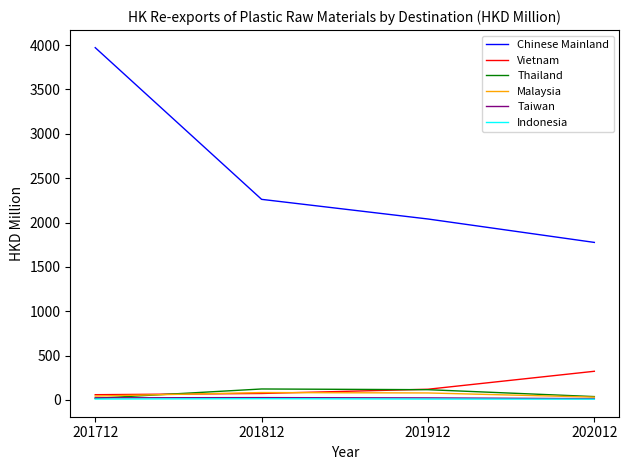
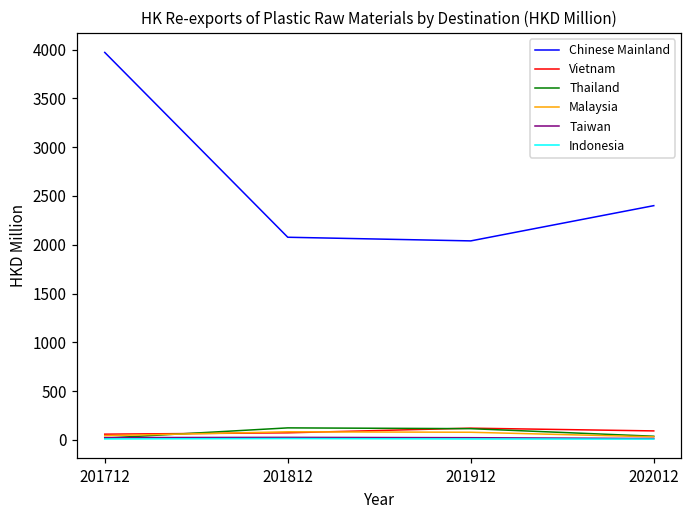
Chinese Mainland, 201812: 2300 -> 2100
Chinese Mainland, 202012: 1800 -> 2400
Vietnam, 202012: 300 -> 100
